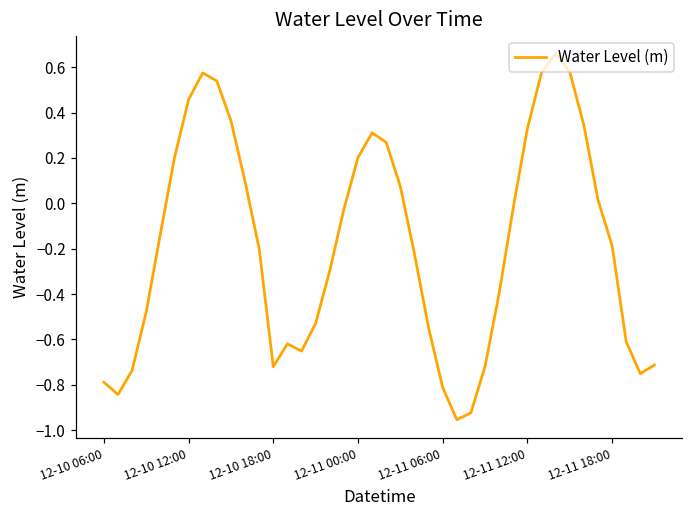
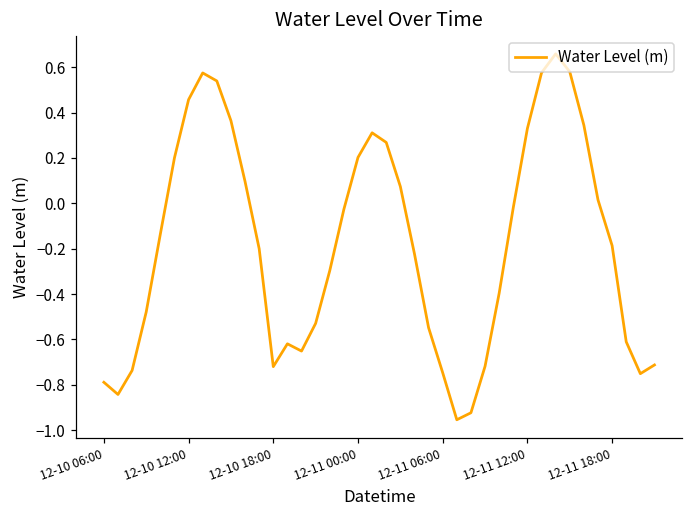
12-11 06:00: -0.81 -> -0.75
